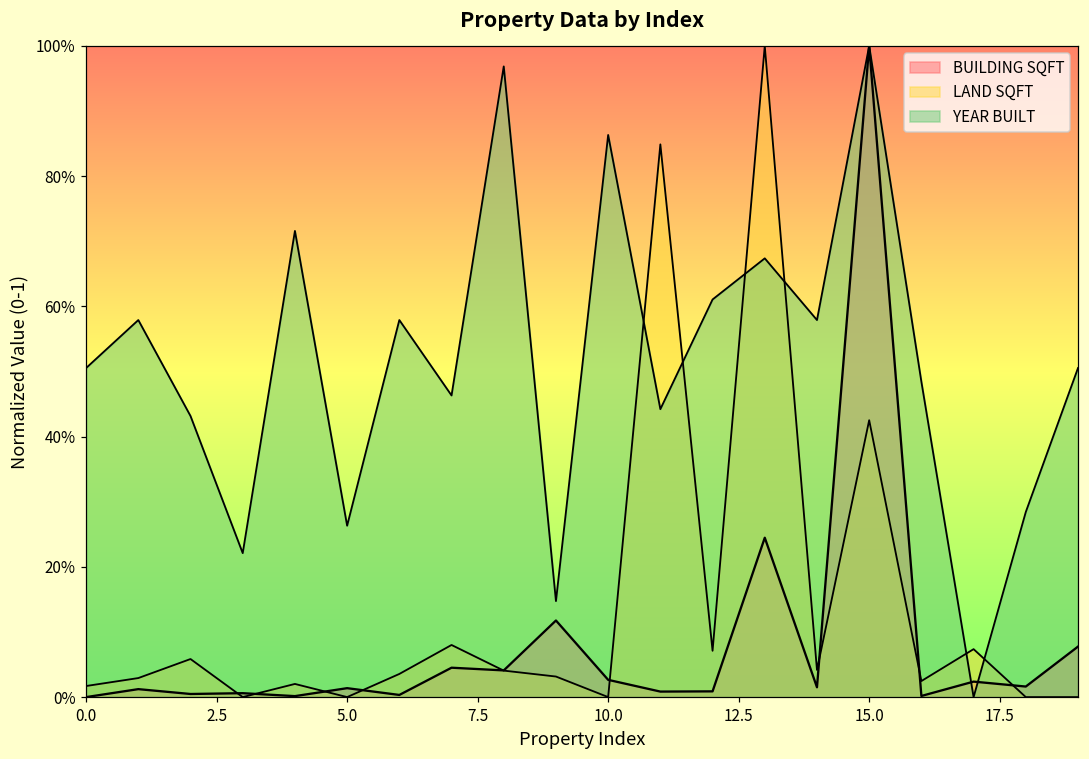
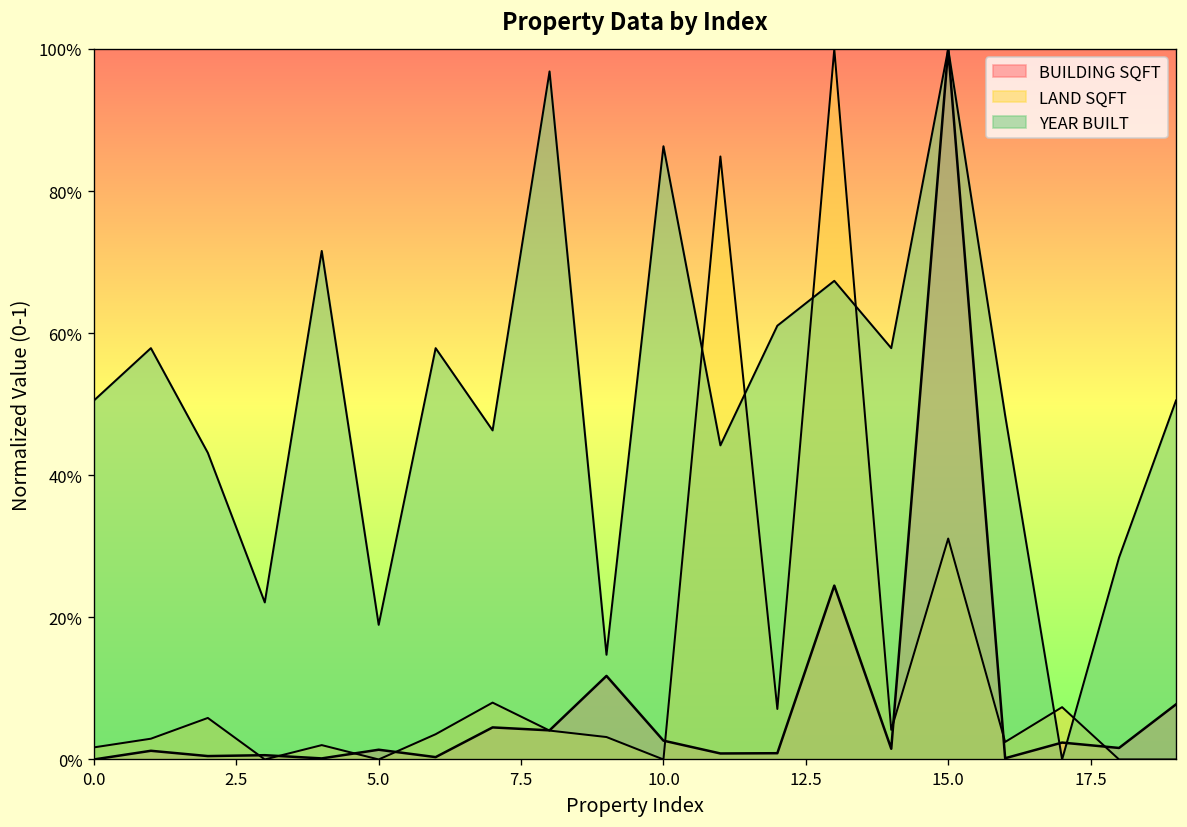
YEAR BUILT, 5.0: 26% -> 19%
LAND SQFT, 15.0: 43% -> 31%
